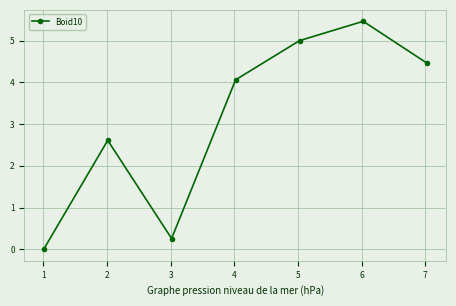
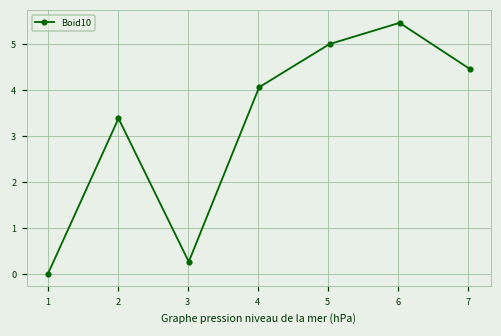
2: 2.6 -> 3.4
